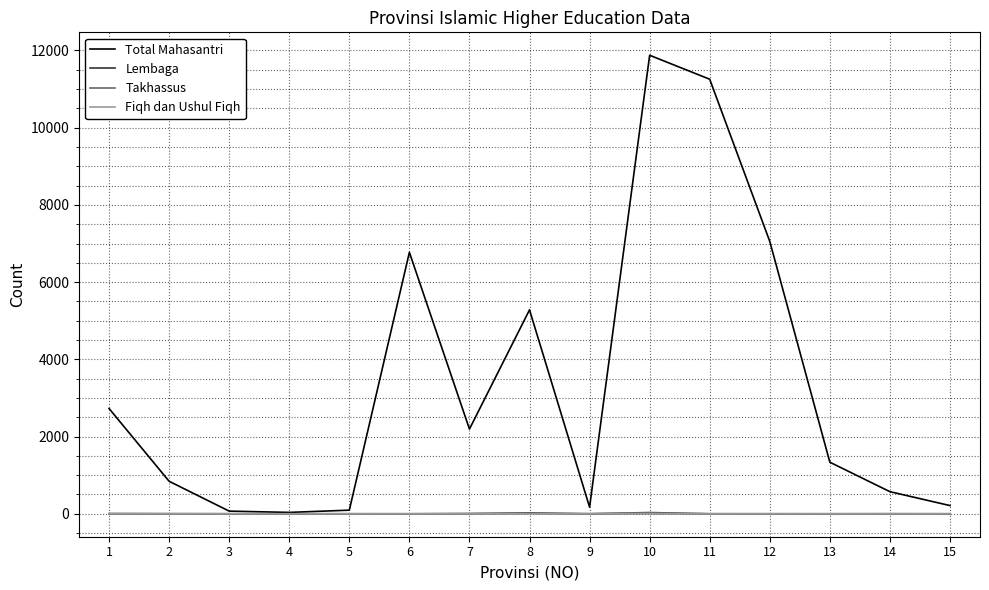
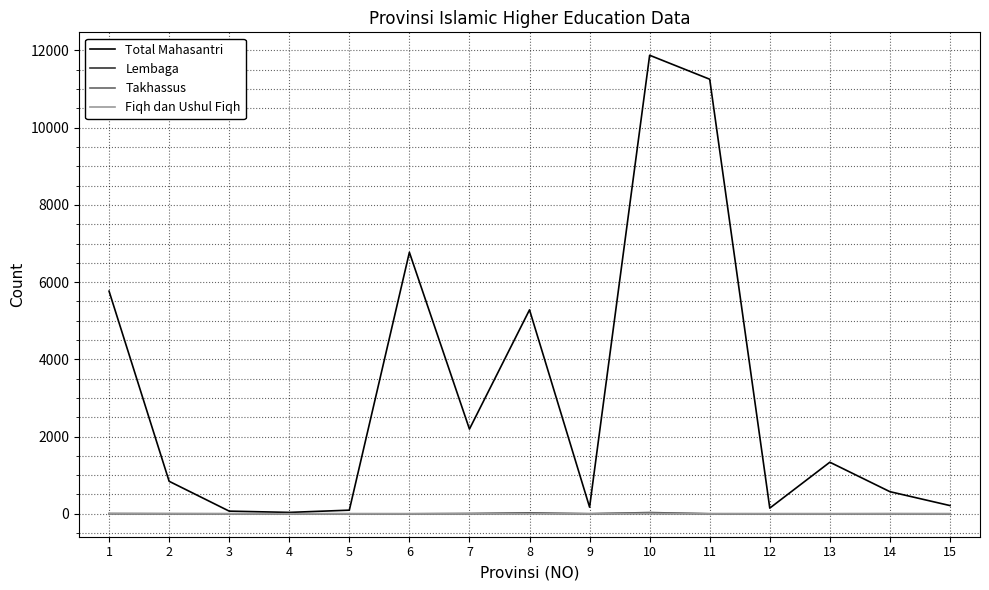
Total Mahasantri, 1: 2700 -> 5800
Total Mahasantri, 12: 7100 -> 100
